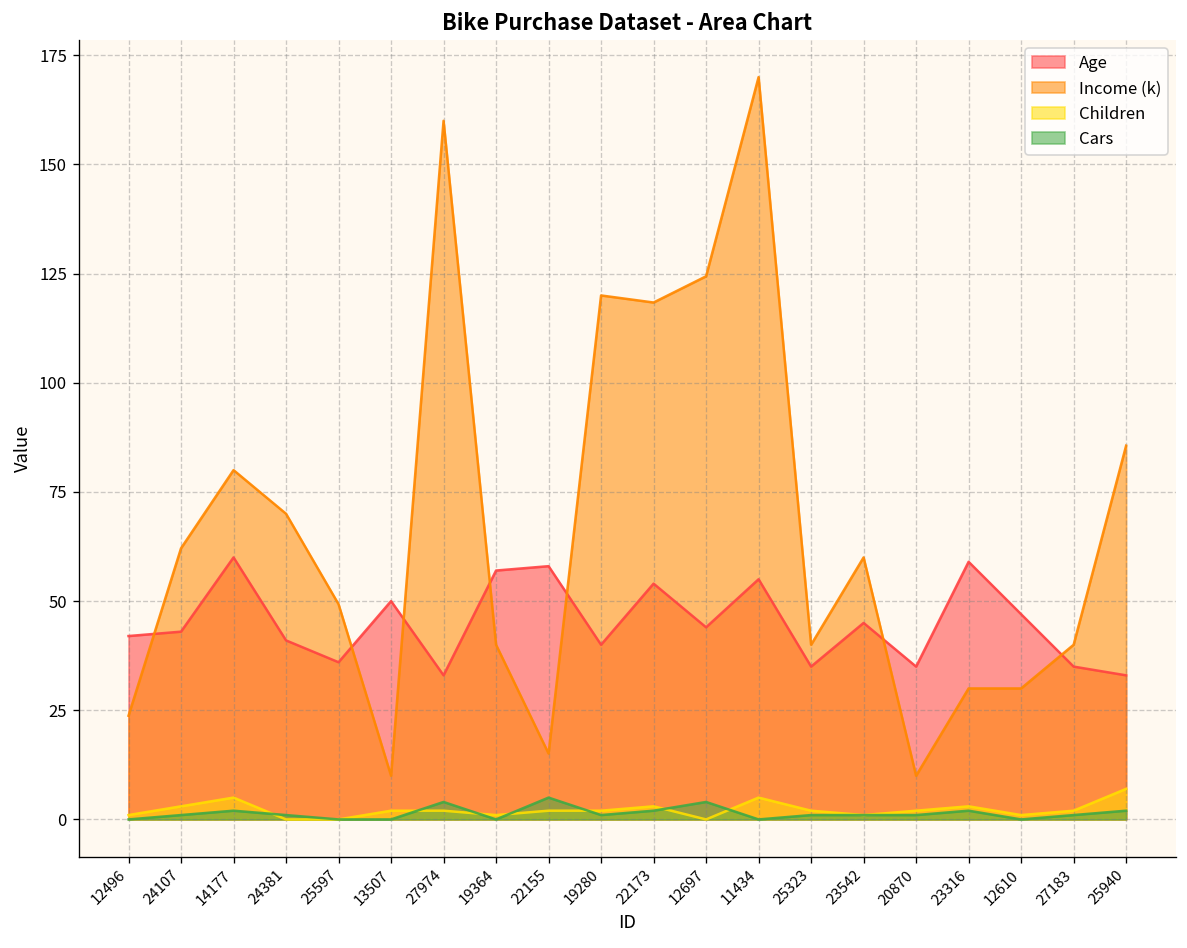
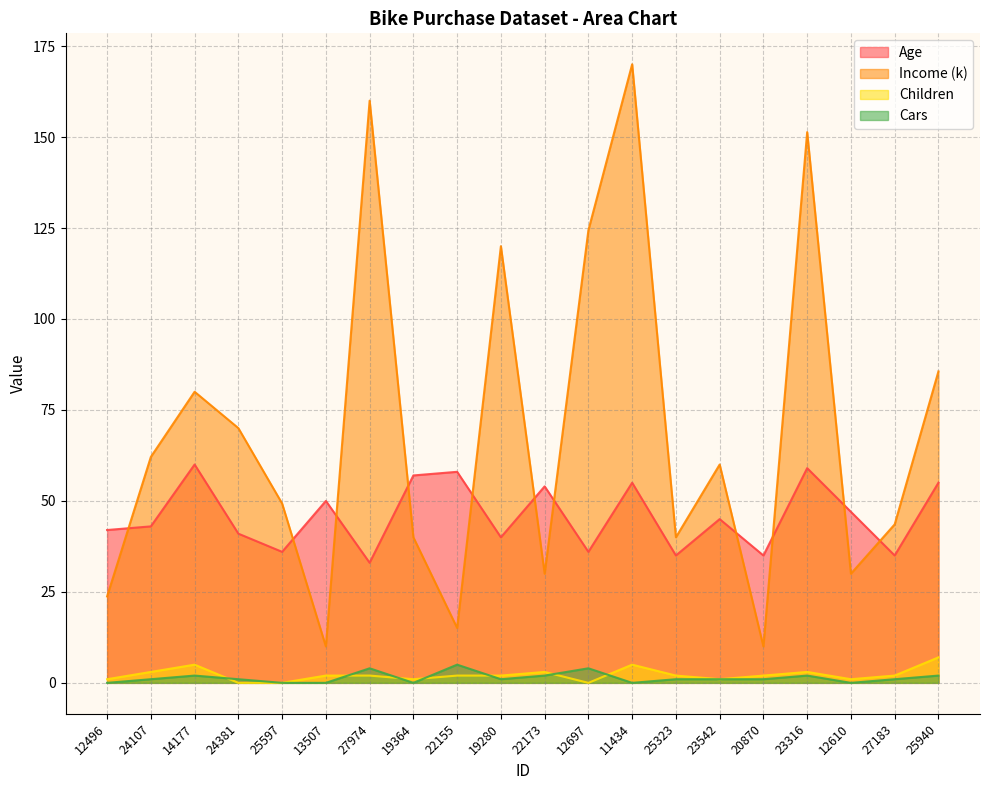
Income (k), 22173: 118 -> 30
Age, 12697: 44 -> 36
Income (k), 23316: 30 -> 151
Income (k), 27183: 40 -> 44
Age, 25940: 33 -> 55
